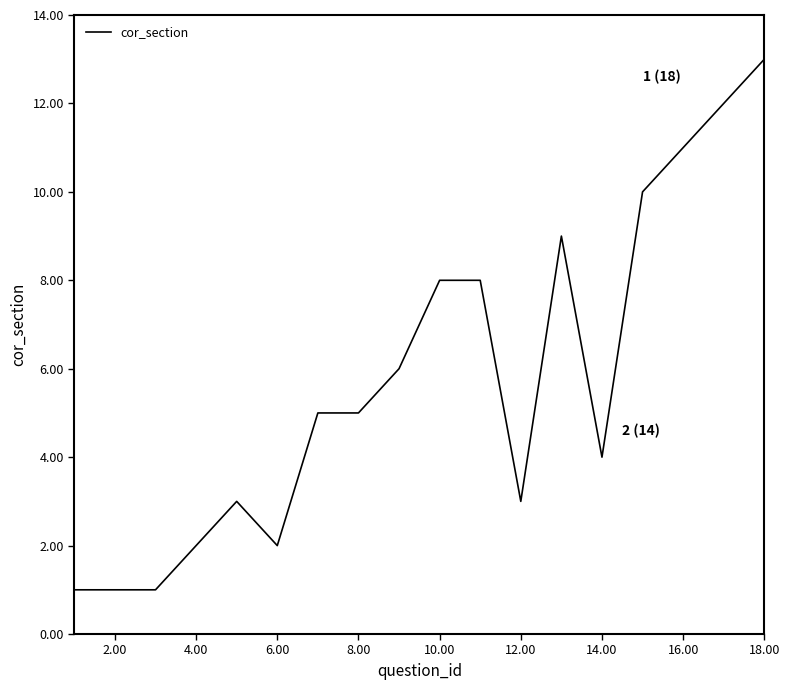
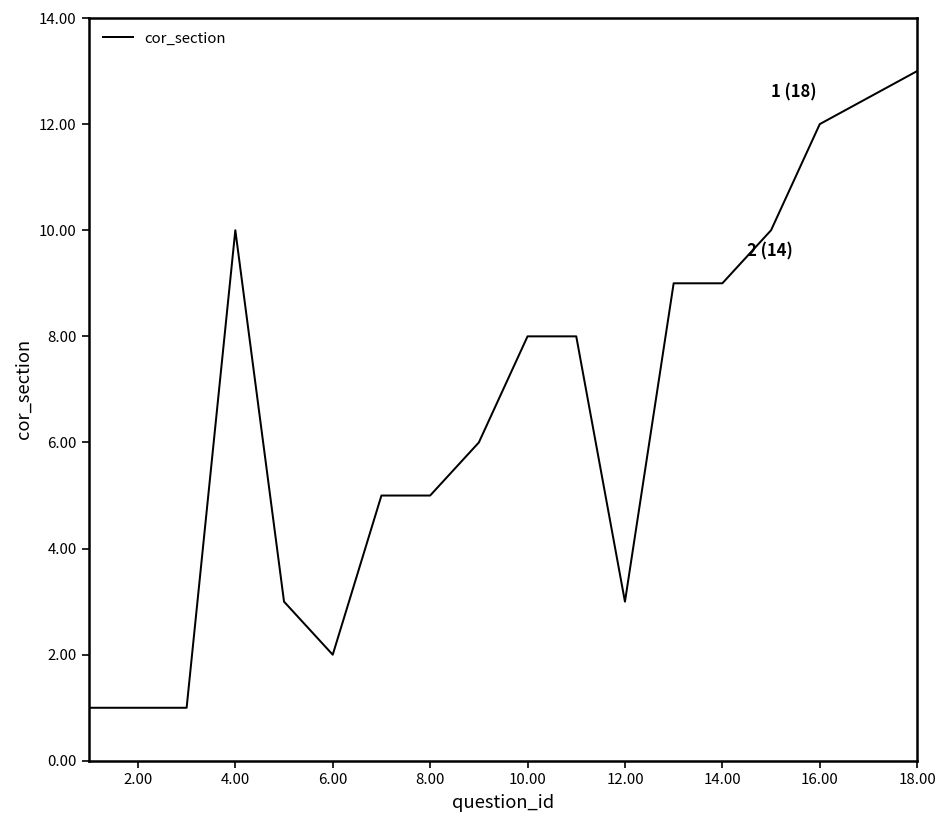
4.00: 2 -> 10
14.00: 4 -> 9
16.00: 11 -> 12
